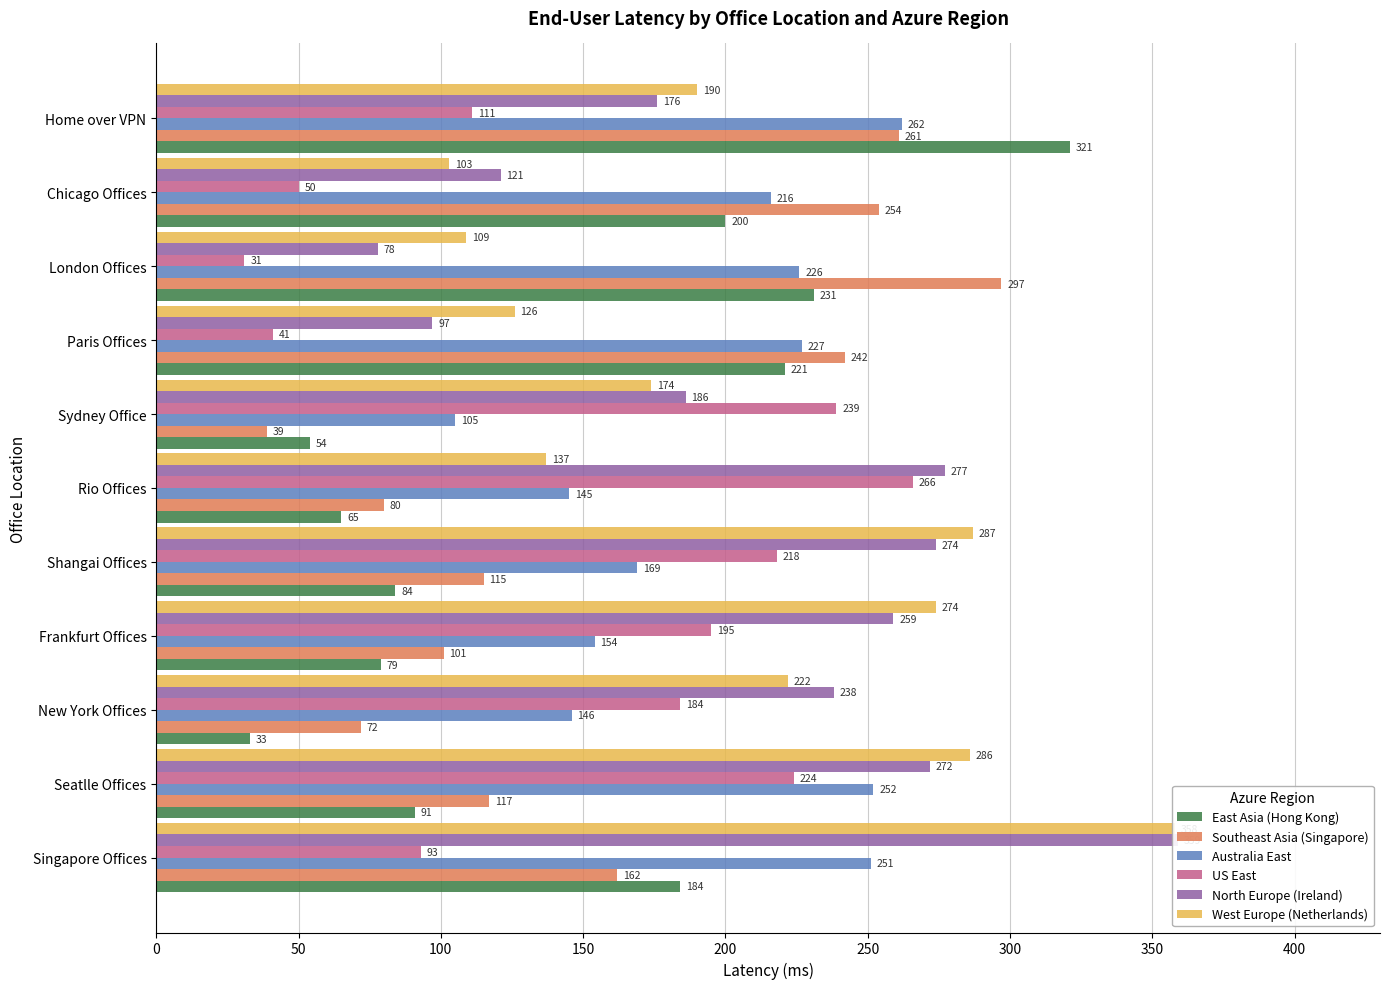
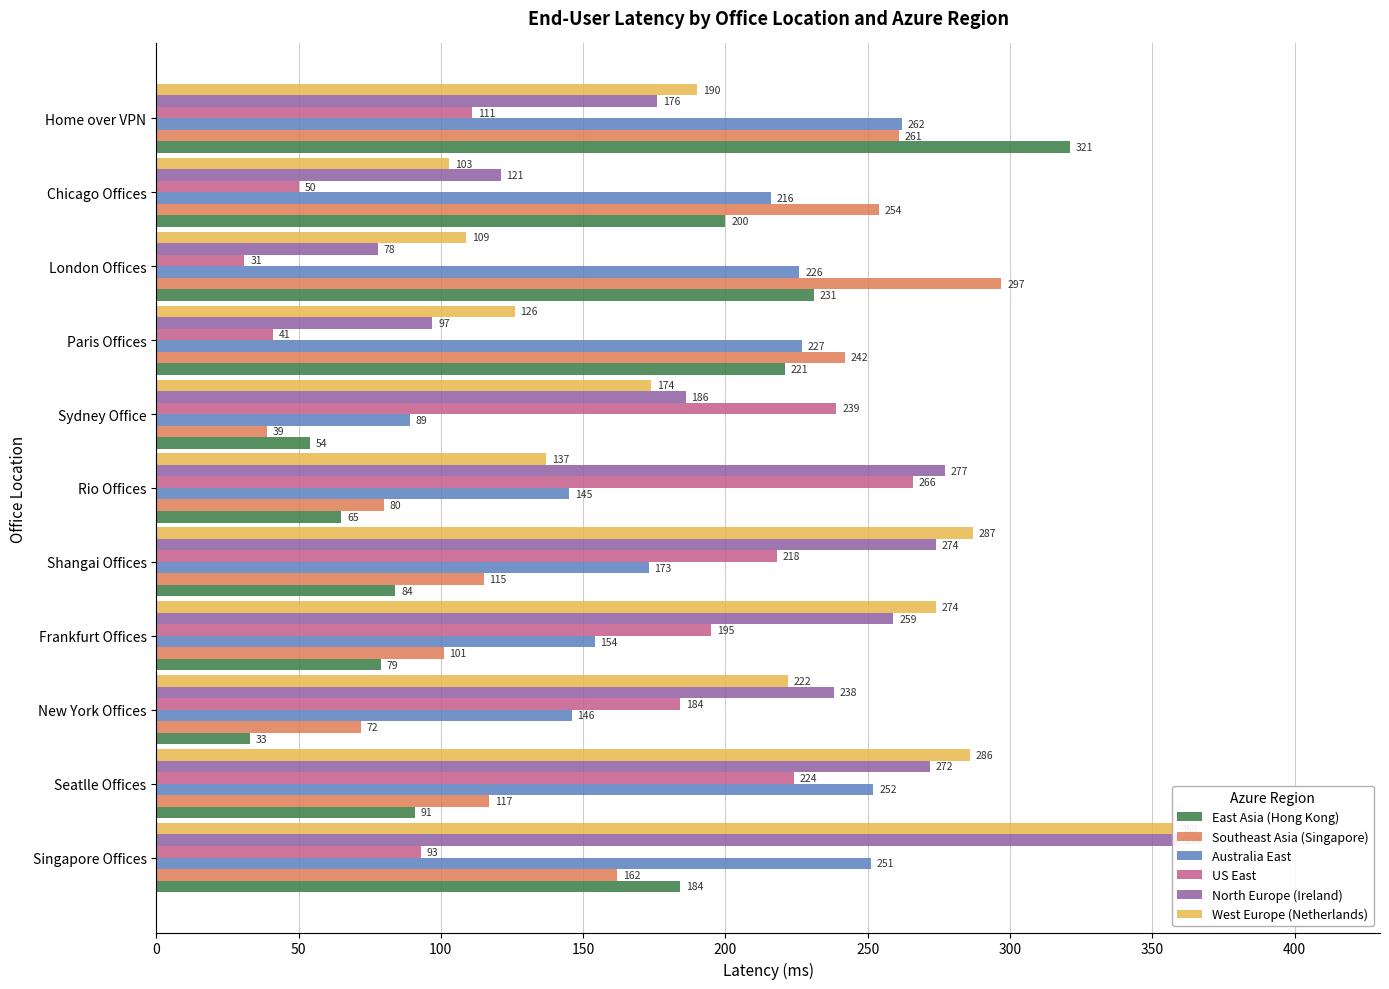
Australia East, Sydney Office: 105 -> 89
Australia East, Shangai Offices: 169 -> 173
